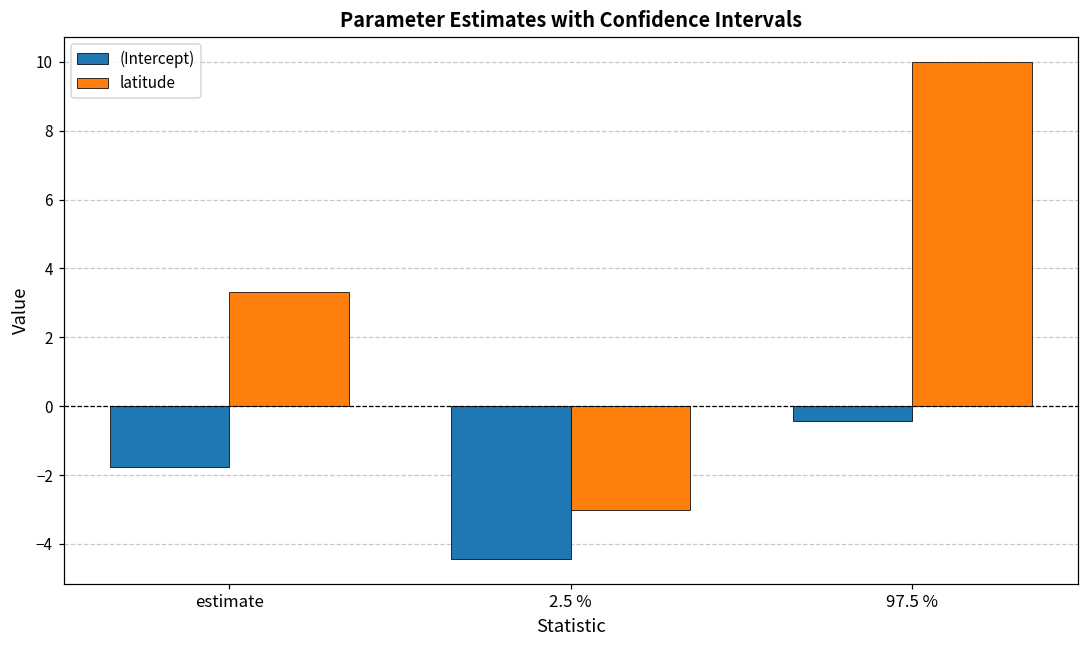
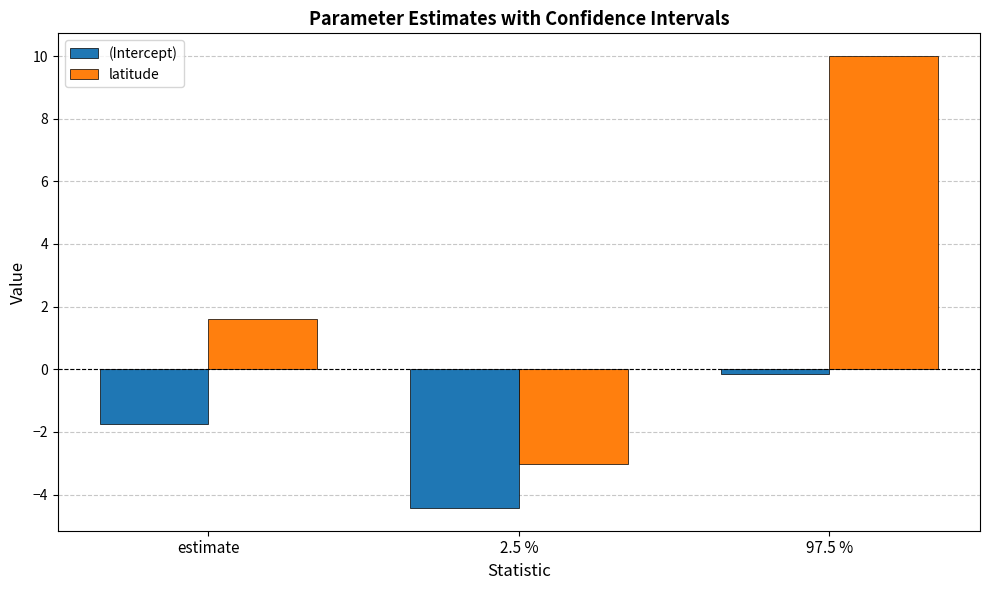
latitude, estimate: 3.3 -> 1.6
(Intercept), 97.5 %: -0.4 -> -0.2
